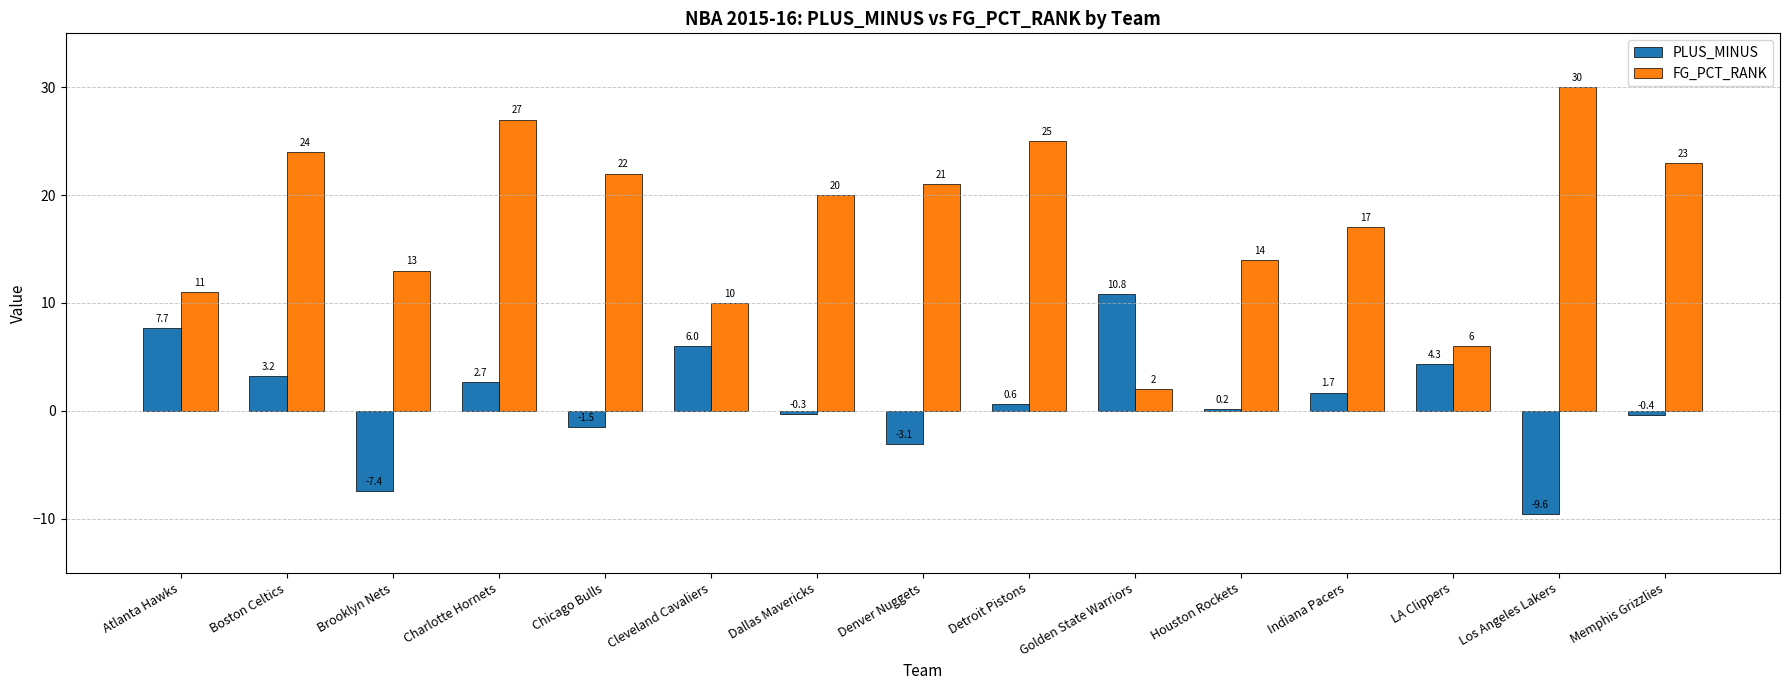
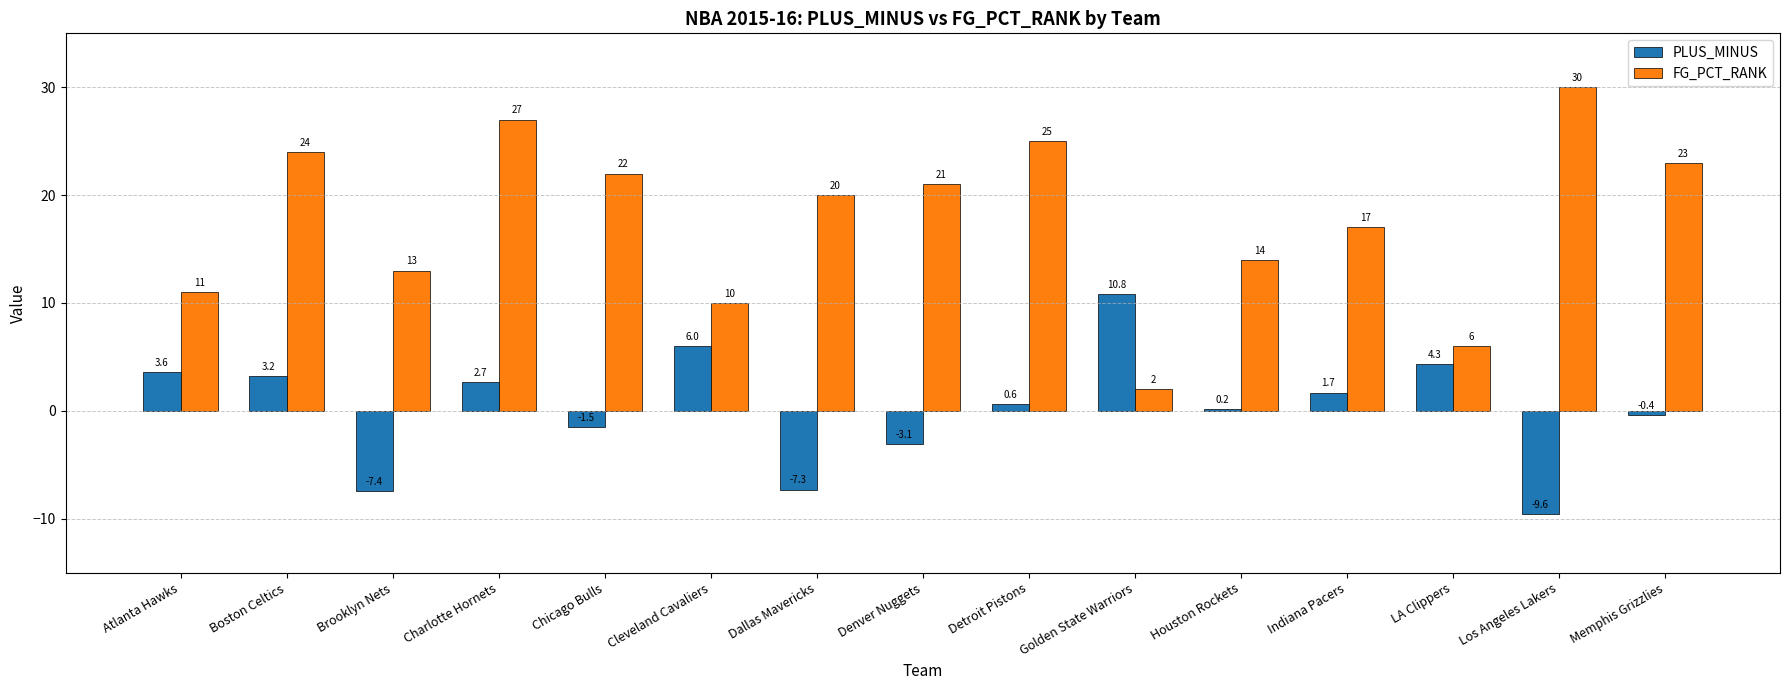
PLUS_MINUS, Atlanta Hawks: 7.7 -> 3.6
PLUS_MINUS, Dallas Mavericks: -0.3 -> -7.3
